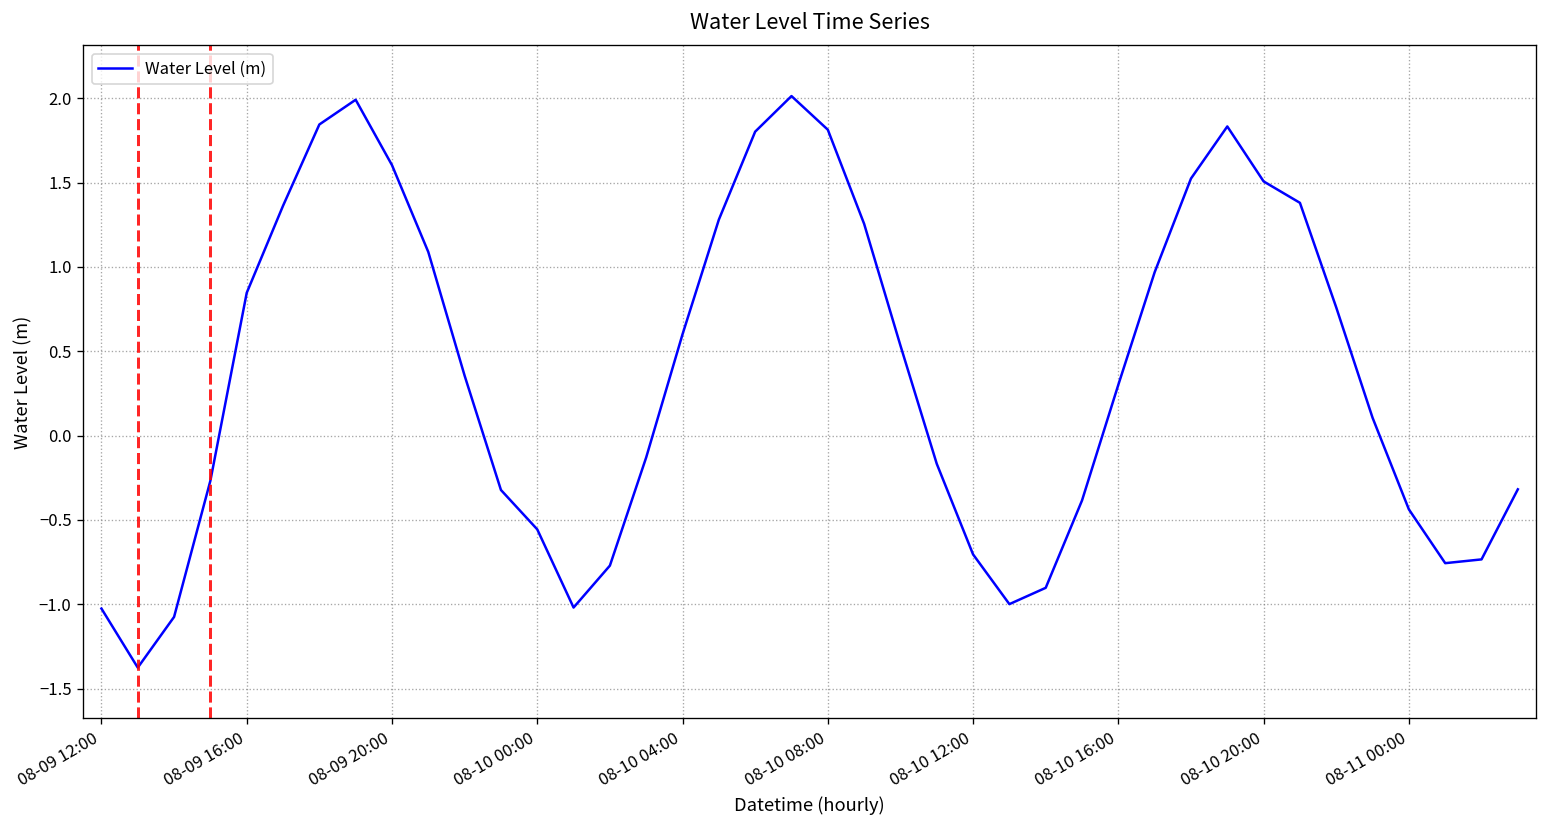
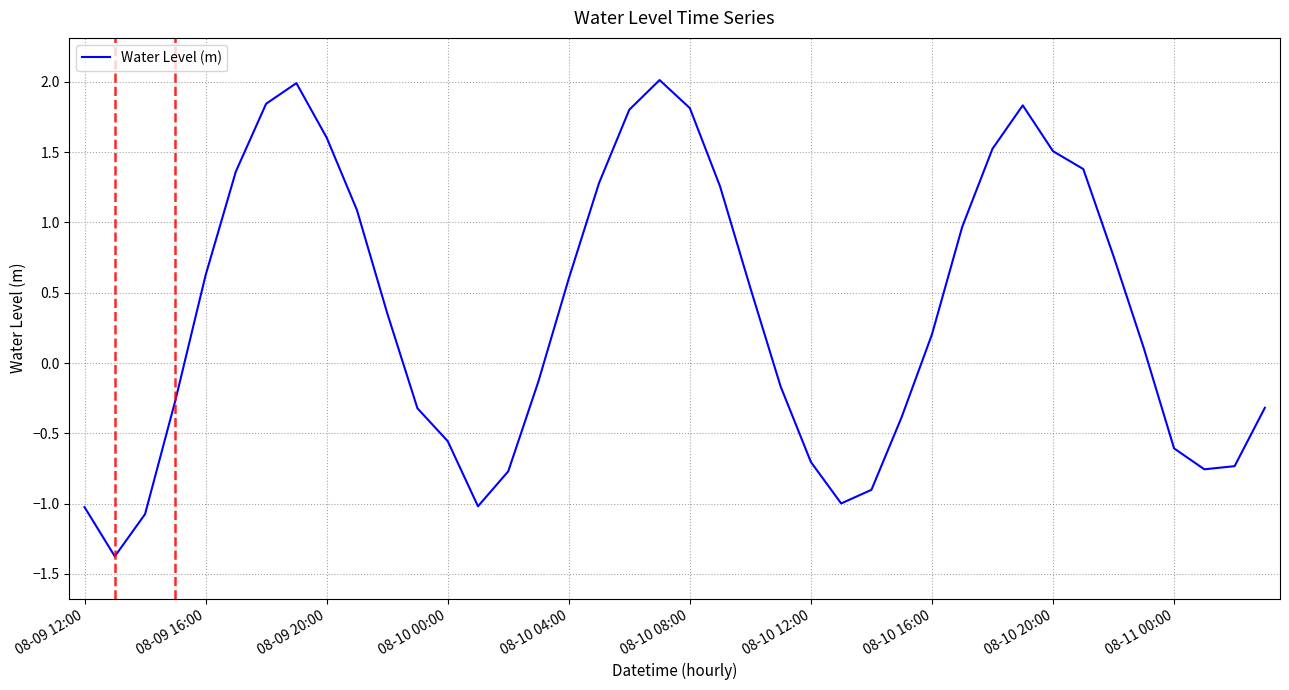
08-09 16:00: 0.85 -> 0.62
08-10 16:00: 0.30 -> 0.20
08-11 00:00: -0.44 -> -0.61
